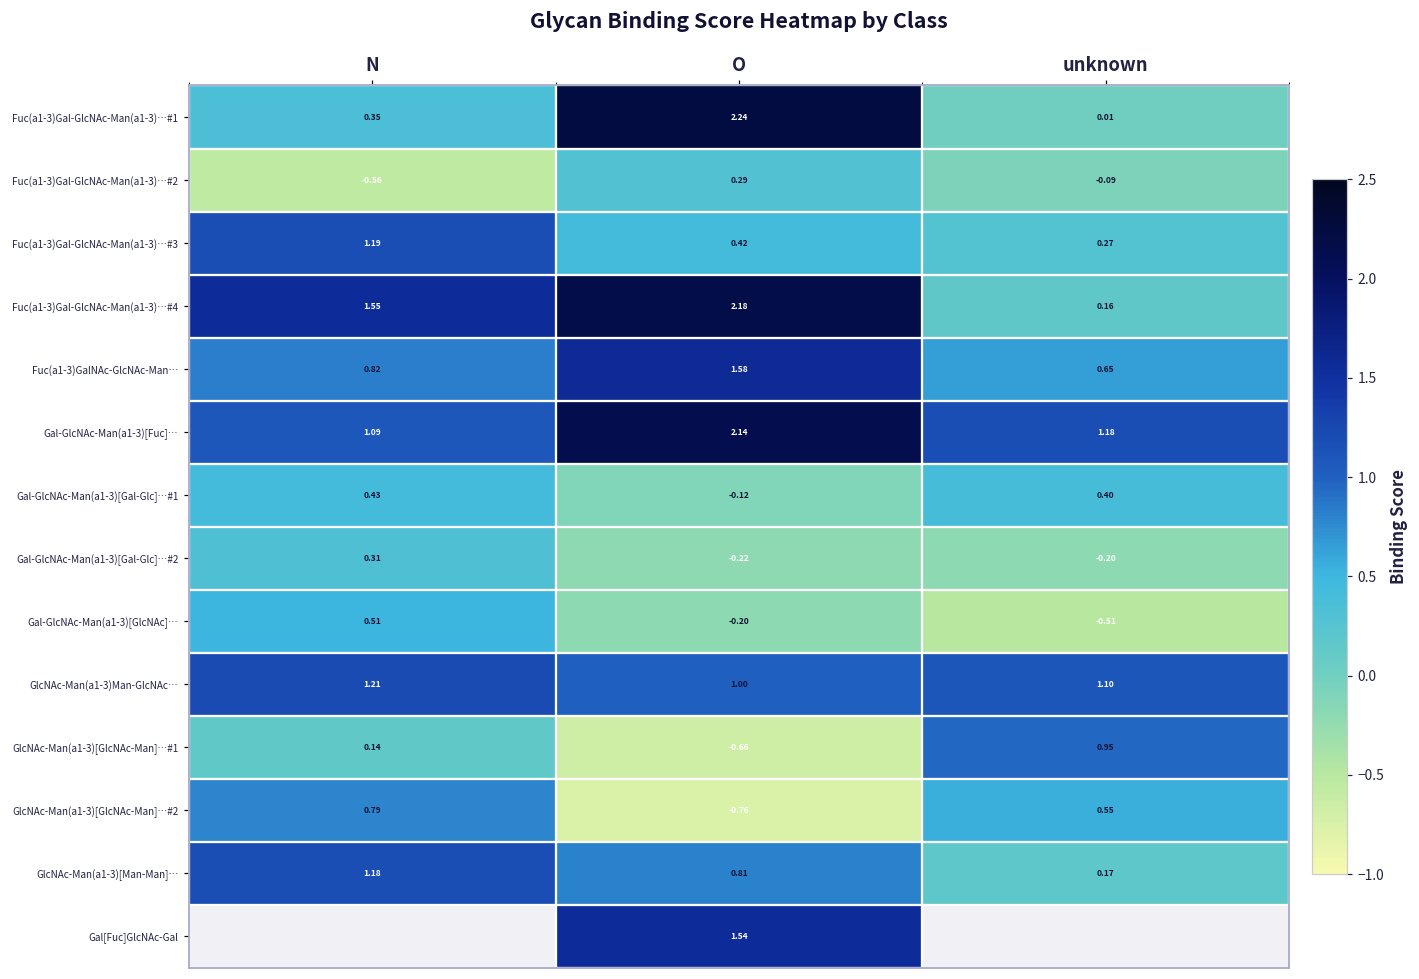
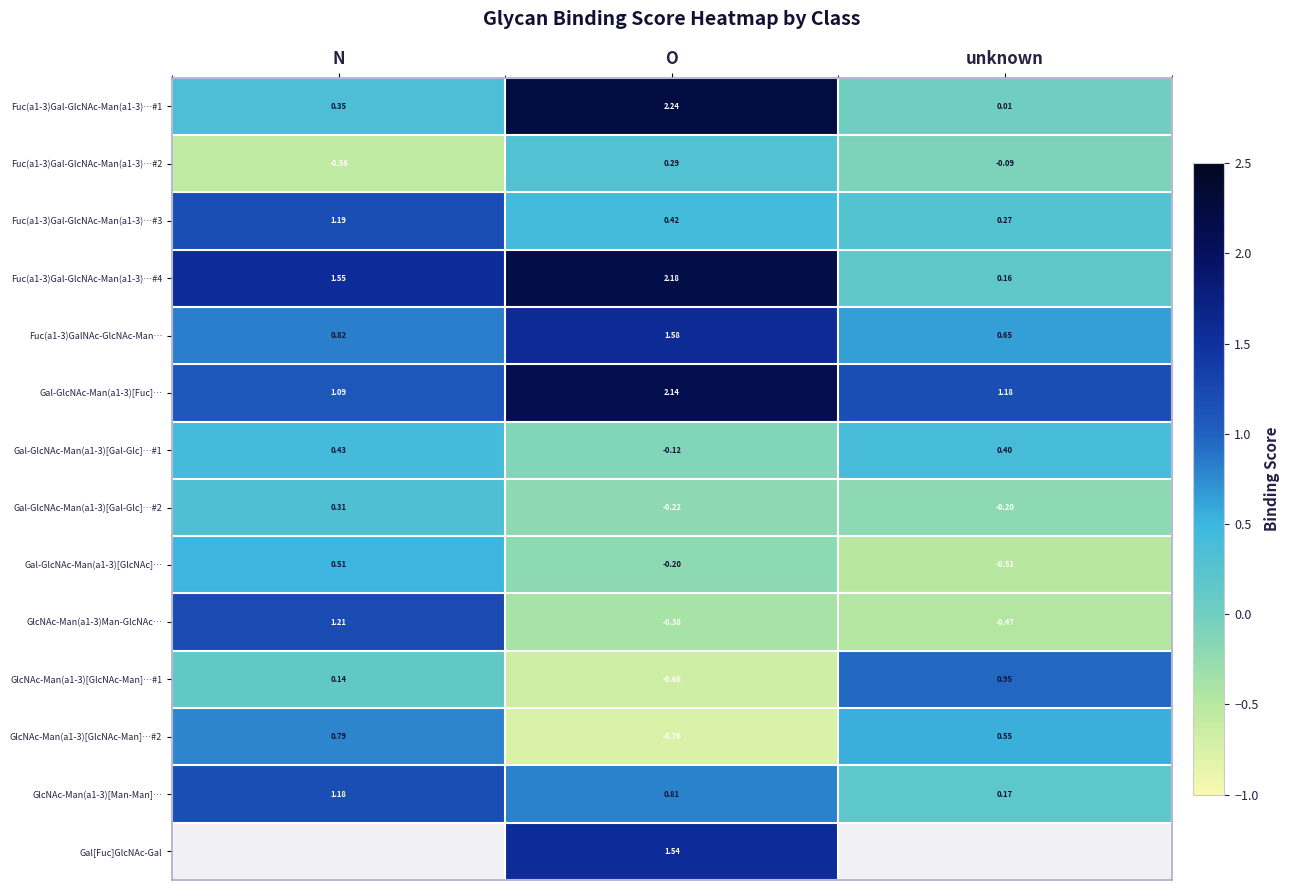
GlcNAc-Man(a1-3)Man-GlcNAc…, O: 1.00 -> -0.38
GlcNAc-Man(a1-3)Man-GlcNAc…, unknown: 1.10 -> -0.47
